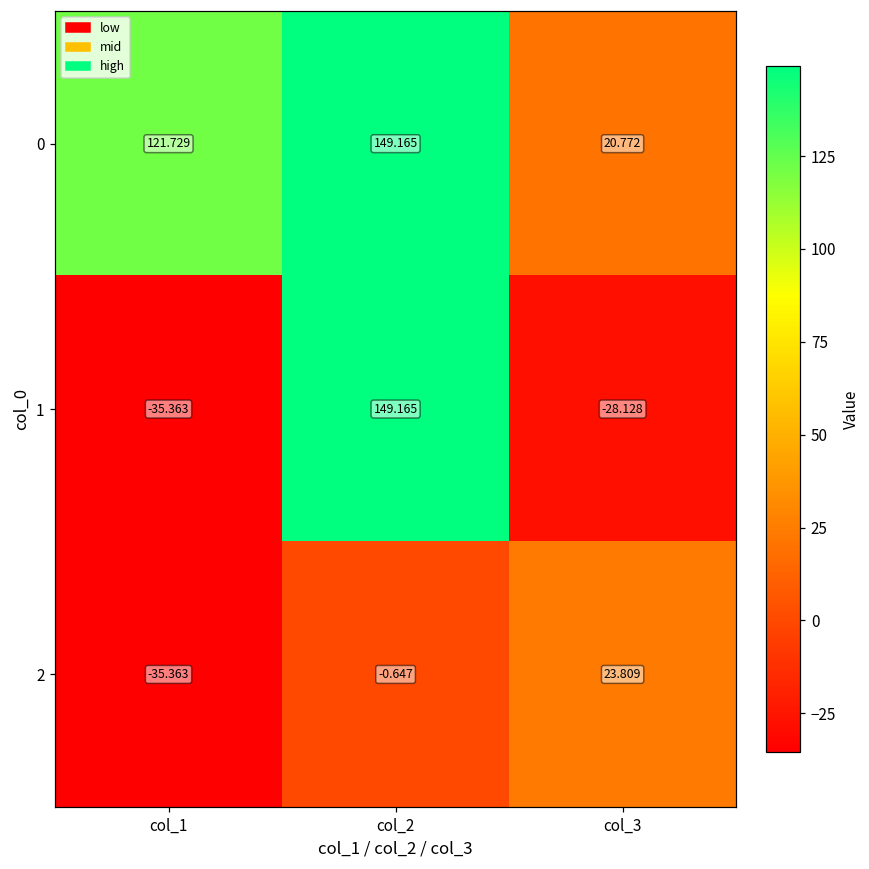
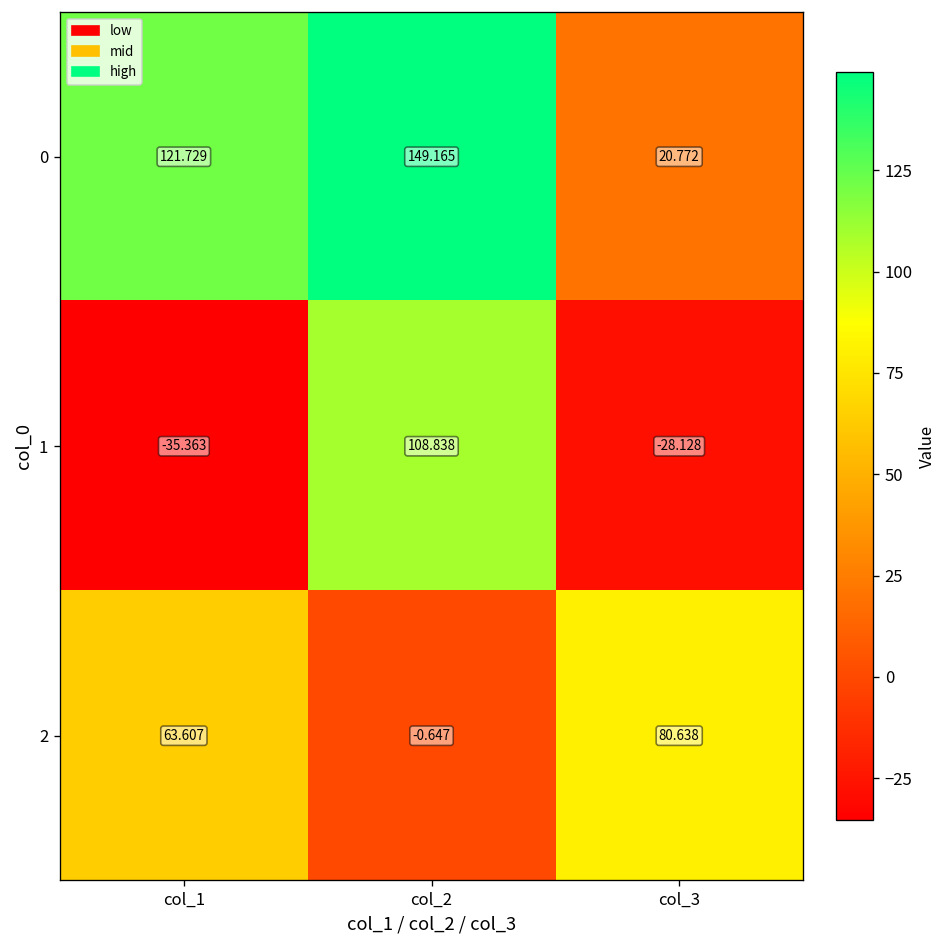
1, col_2: 149.165 -> 108.838
2, col_1: -35.363 -> 63.607
2, col_3: 23.809 -> 80.638
